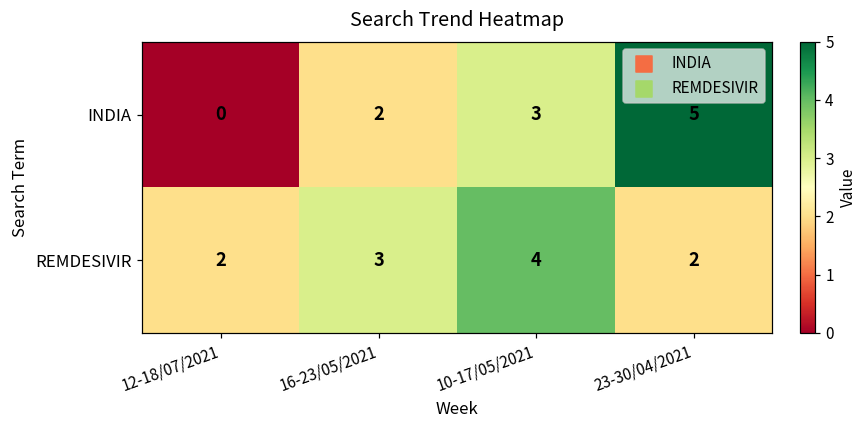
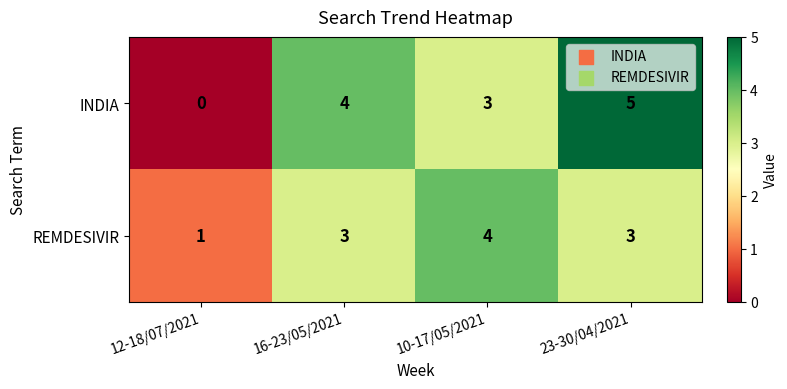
INDIA, 16-23/05/2021: 2 -> 4
REMDESIVIR, 12-18/07/2021: 2 -> 1
REMDESIVIR, 23-30/04/2021: 2 -> 3
